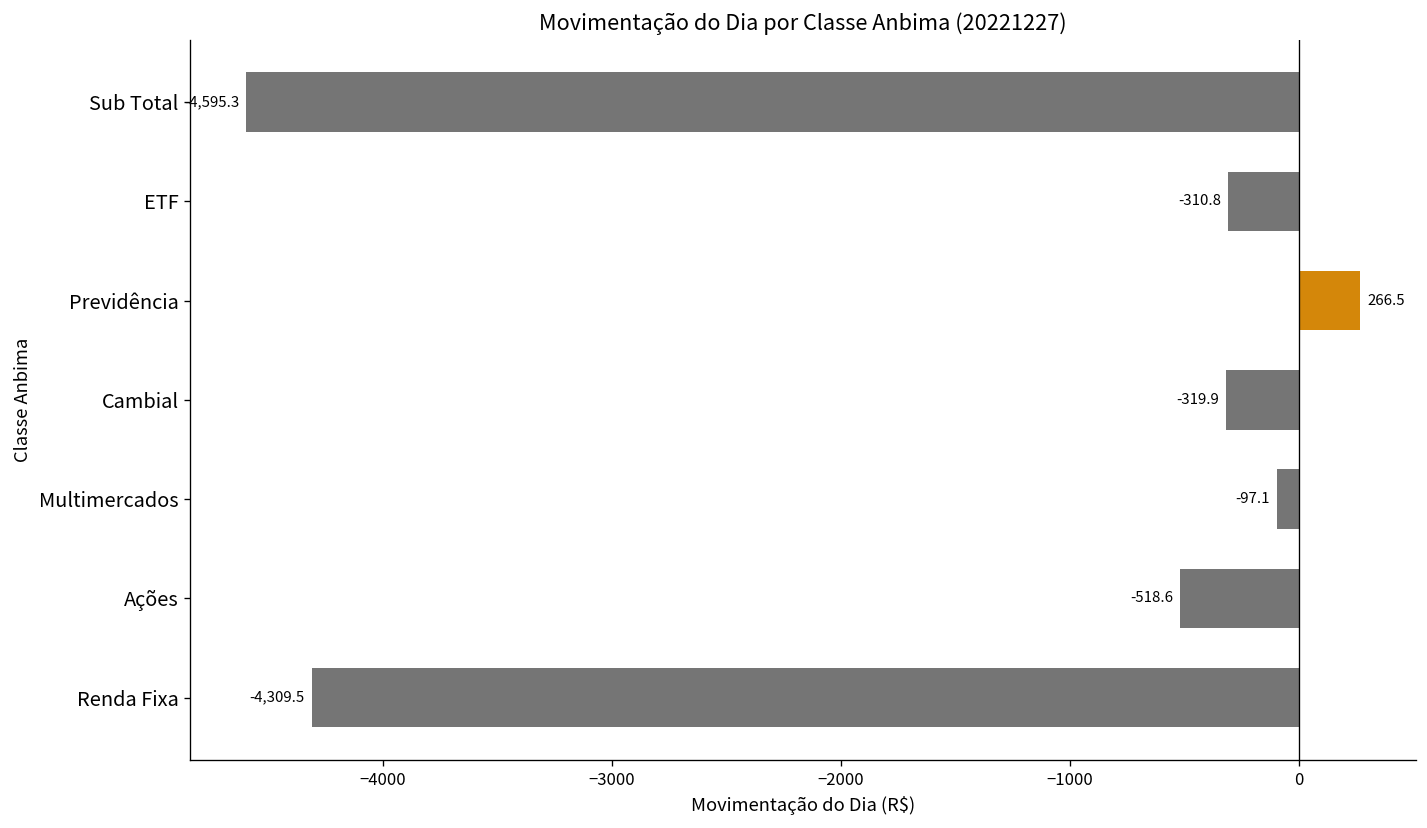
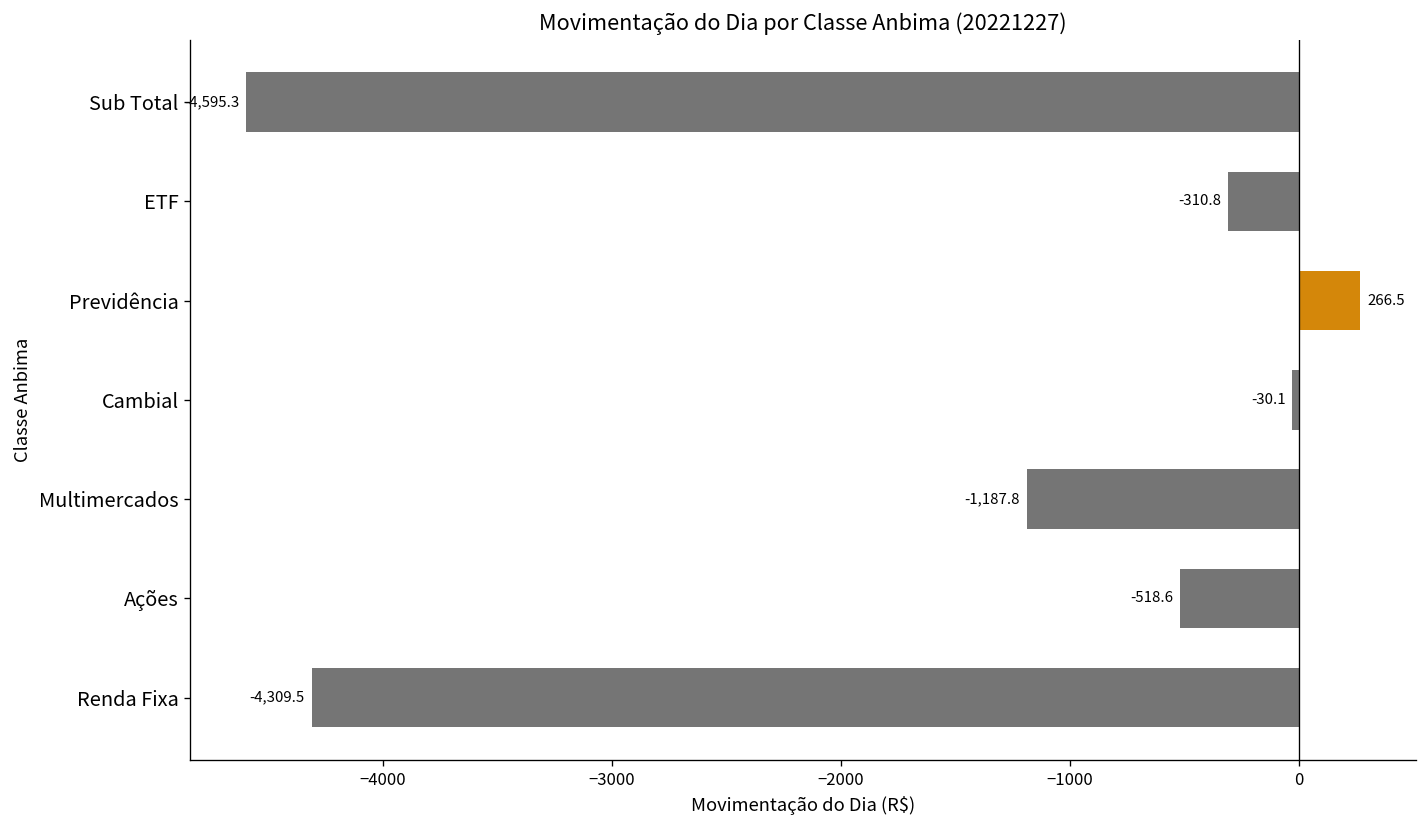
Cambial: -319.9 -> -30.1
Multimercados: -97.1 -> -1,187.8
